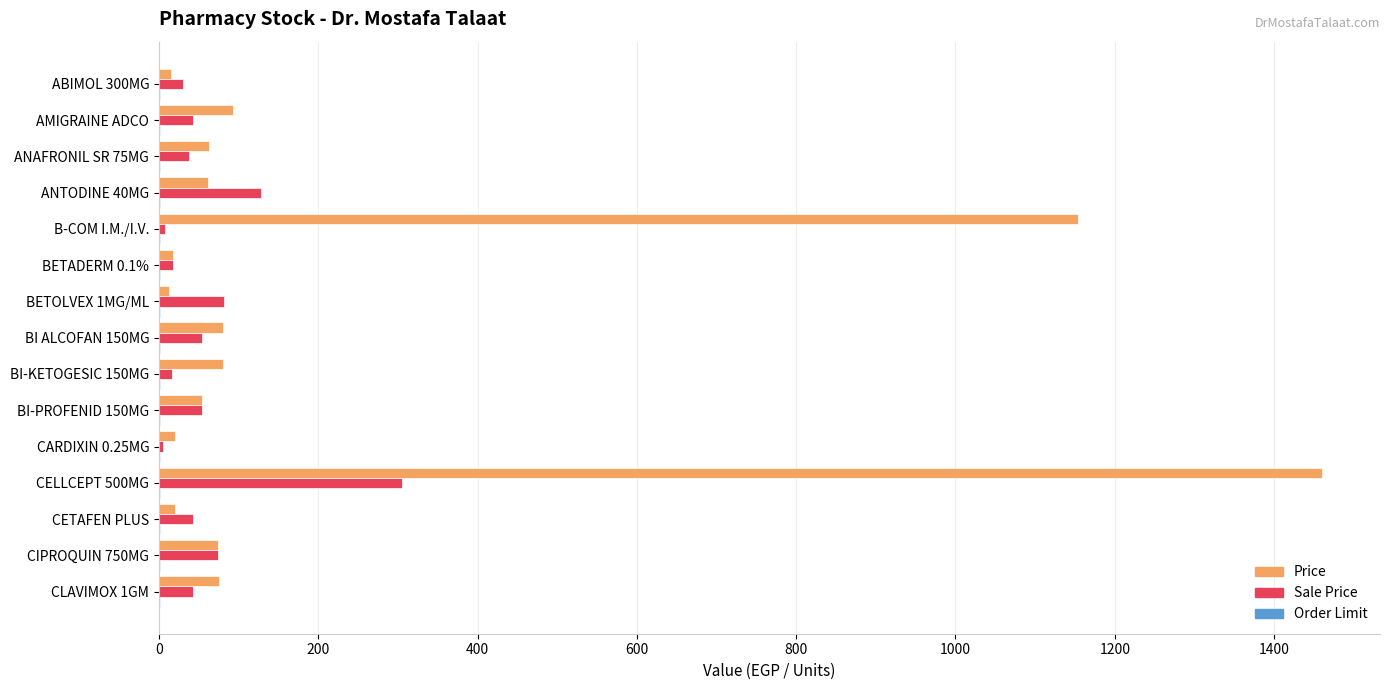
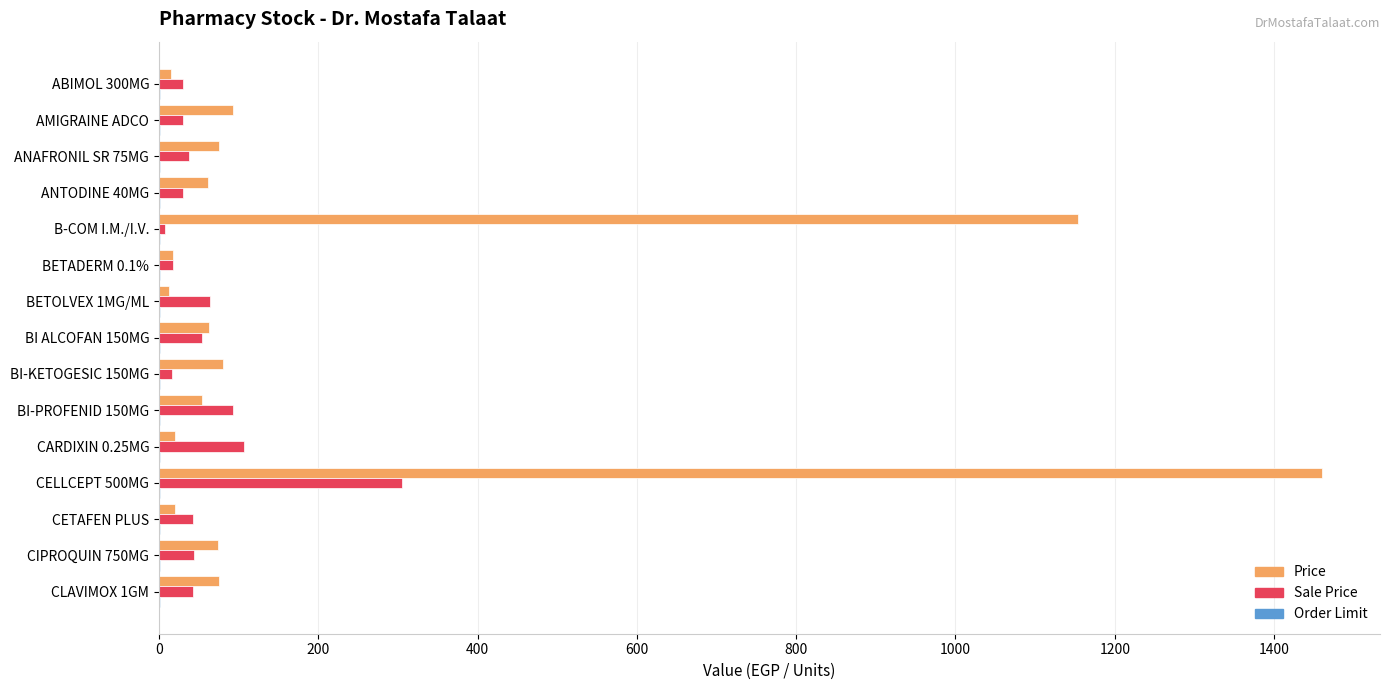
Sale Price, AMIGRAINE ADCO: 40 -> 30
Price, ANAFRONIL SR 75MG: 60 -> 80
Sale Price, ANTODINE 40MG: 130 -> 30
Sale Price, BETOLVEX 1MG/ML: 80 -> 60
Price, BI ALCOFAN 150MG: 80 -> 60
Sale Price, BI-PROFENID 150MG: 50 -> 90
Sale Price, CARDIXIN 0.25MG: 10 -> 110
Sale Price, CIPROQUIN 750MG: 70 -> 40
